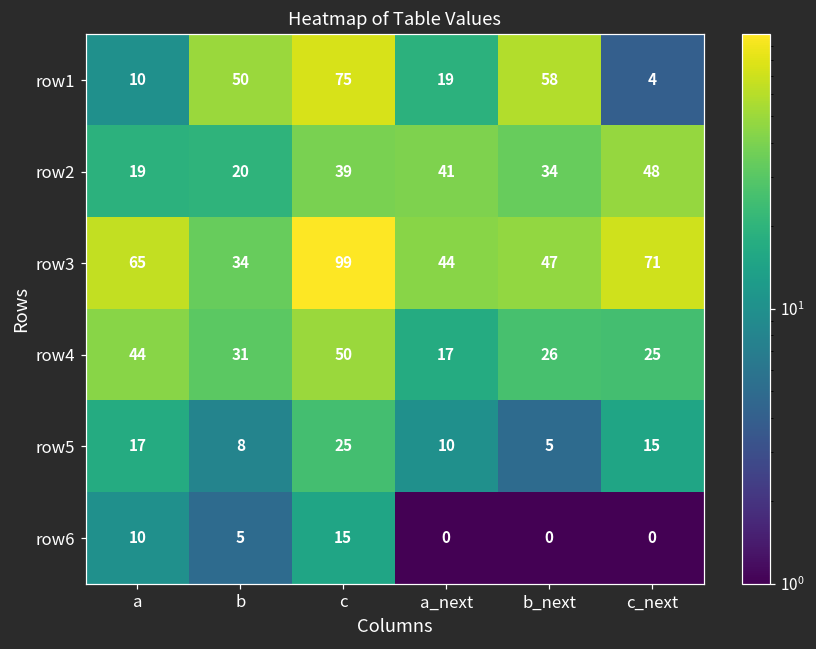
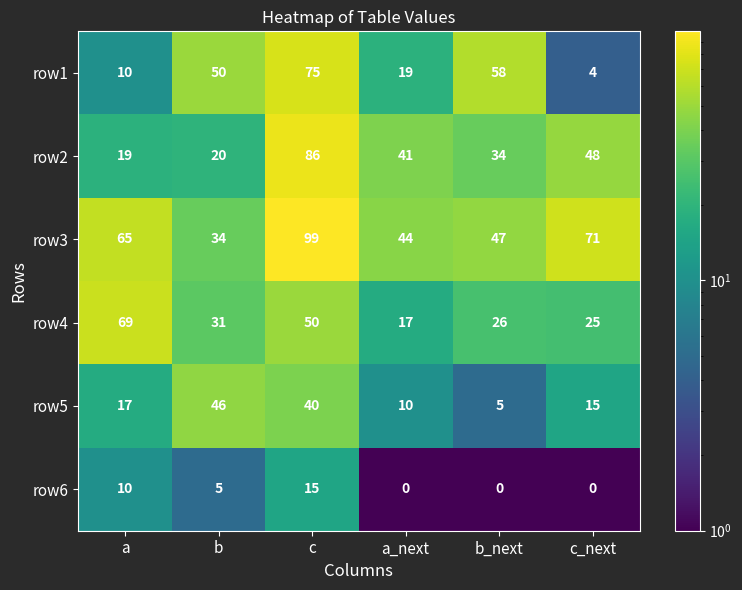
row2, c: 39 -> 86
row4, a: 44 -> 69
row5, b: 8 -> 46
row5, c: 25 -> 40
